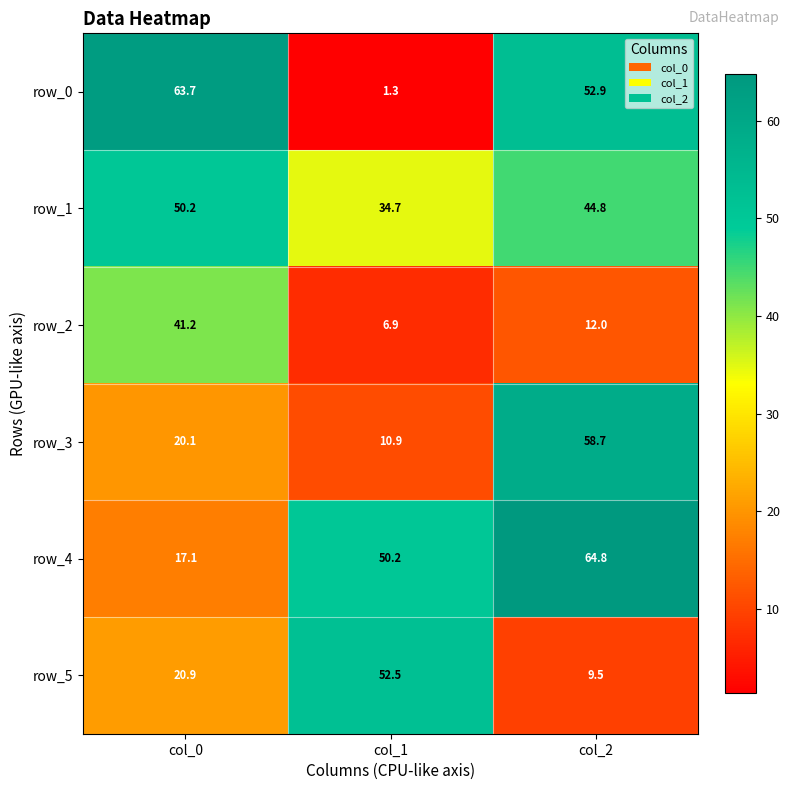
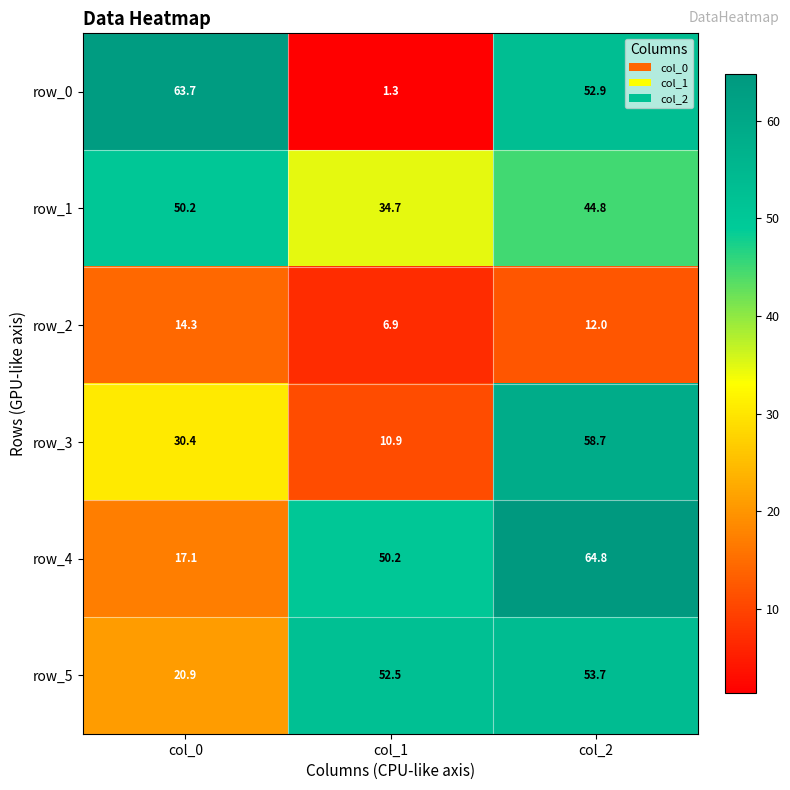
row_2, col_0: 41.2 -> 14.3
row_3, col_0: 20.1 -> 30.4
row_5, col_2: 9.5 -> 53.7
